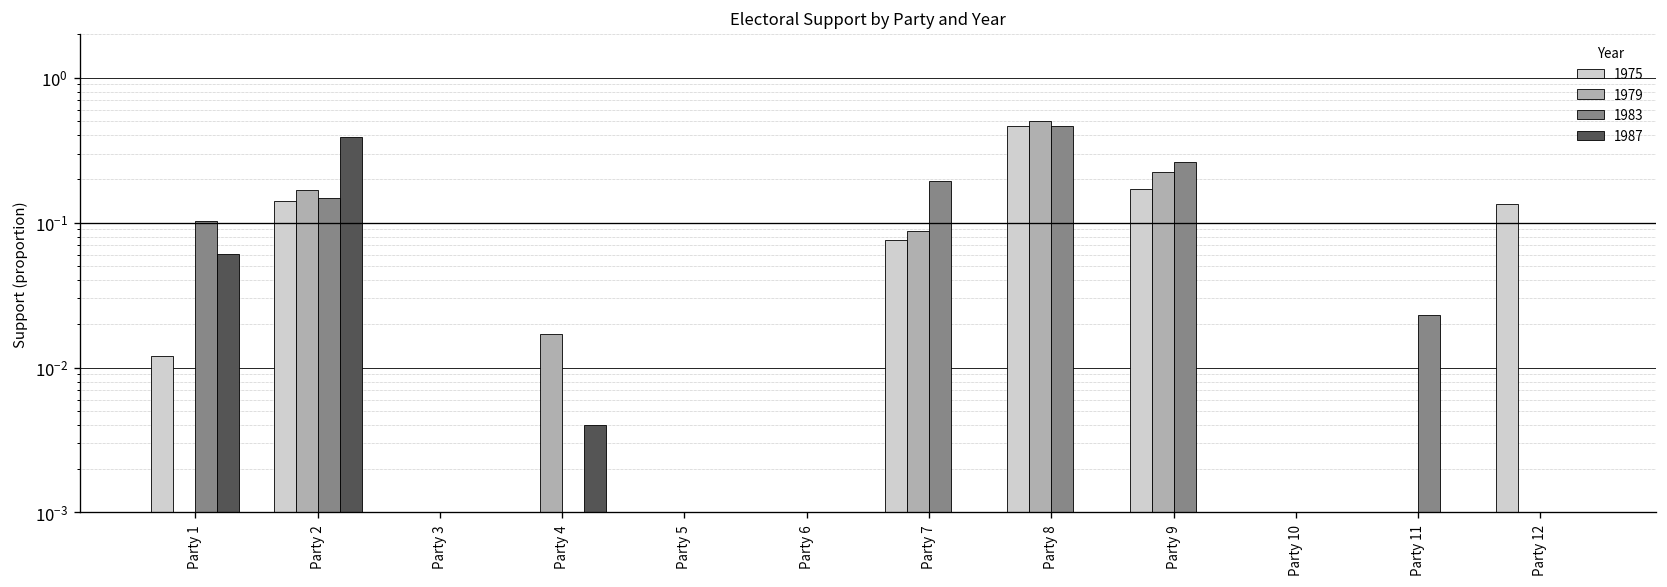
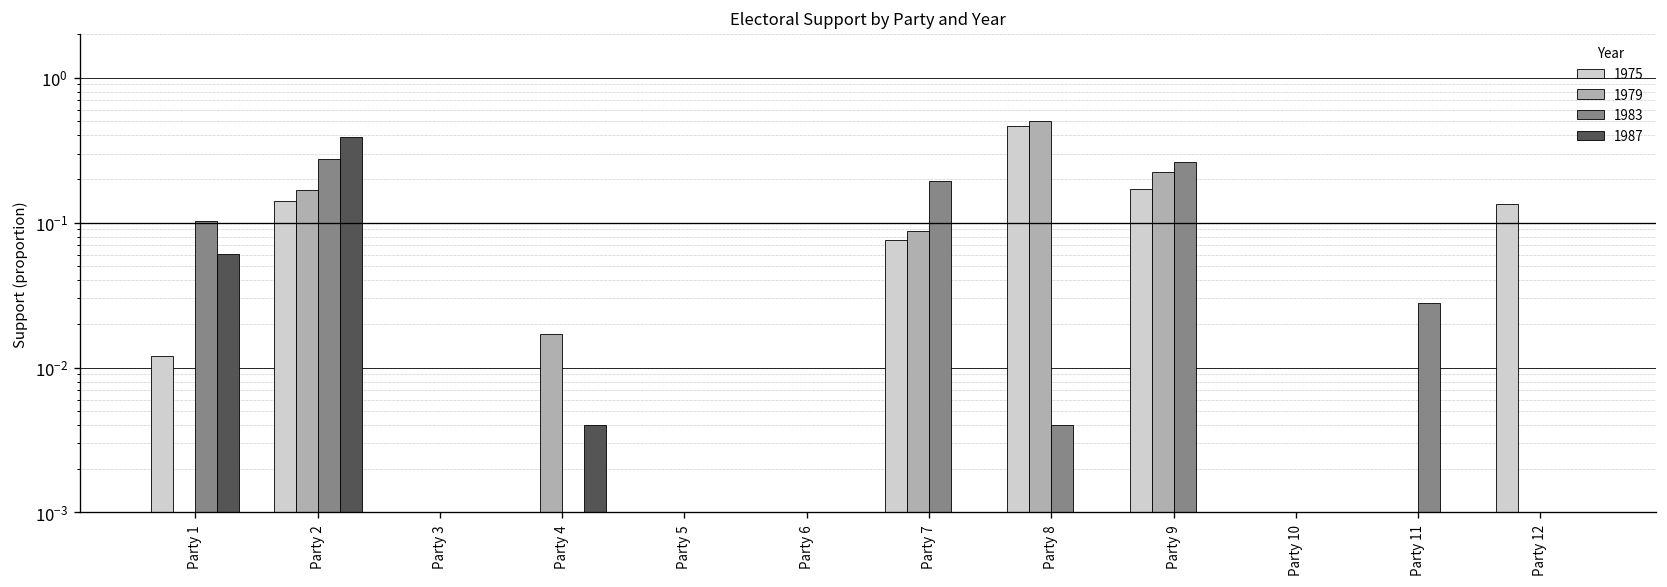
1983, Party 2: 0.15 -> 0.28
1983, Party 8: 0.47 -> 0.004
1983, Party 11: 0.023 -> 0.028
